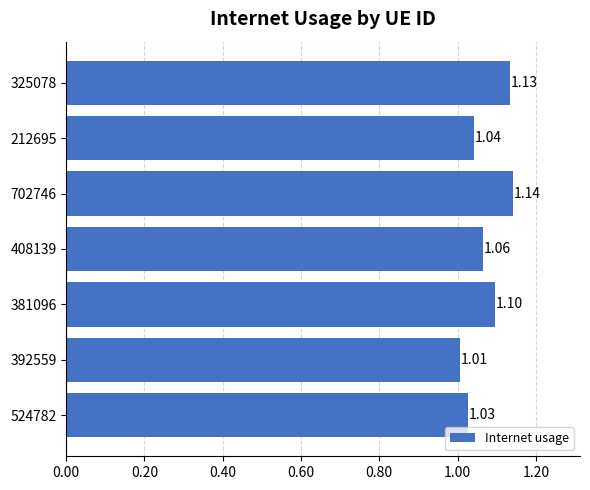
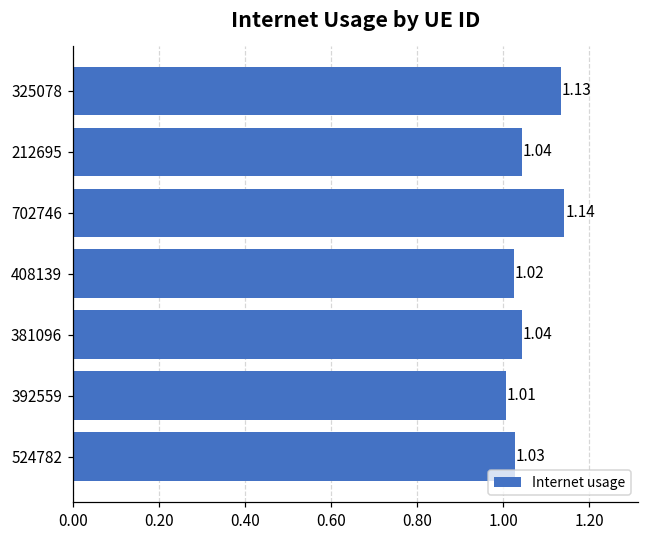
408139: 1.06 -> 1.02
381096: 1.10 -> 1.04
